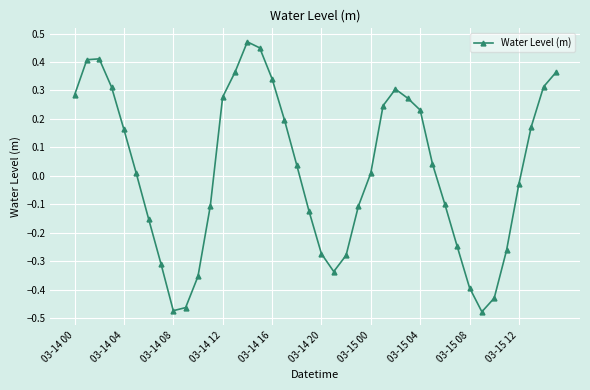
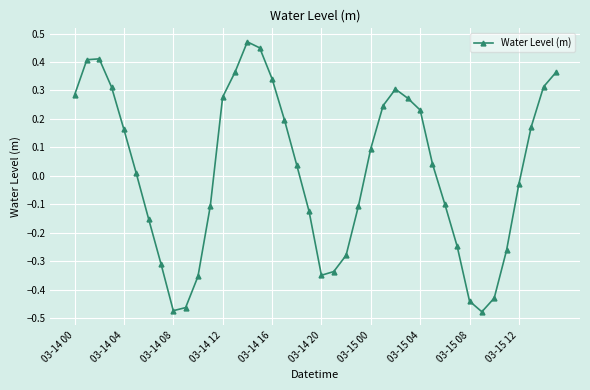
03-14 20: -0.27 -> -0.35
03-15 00: 0.01 -> 0.10
03-15 08: -0.39 -> -0.44
